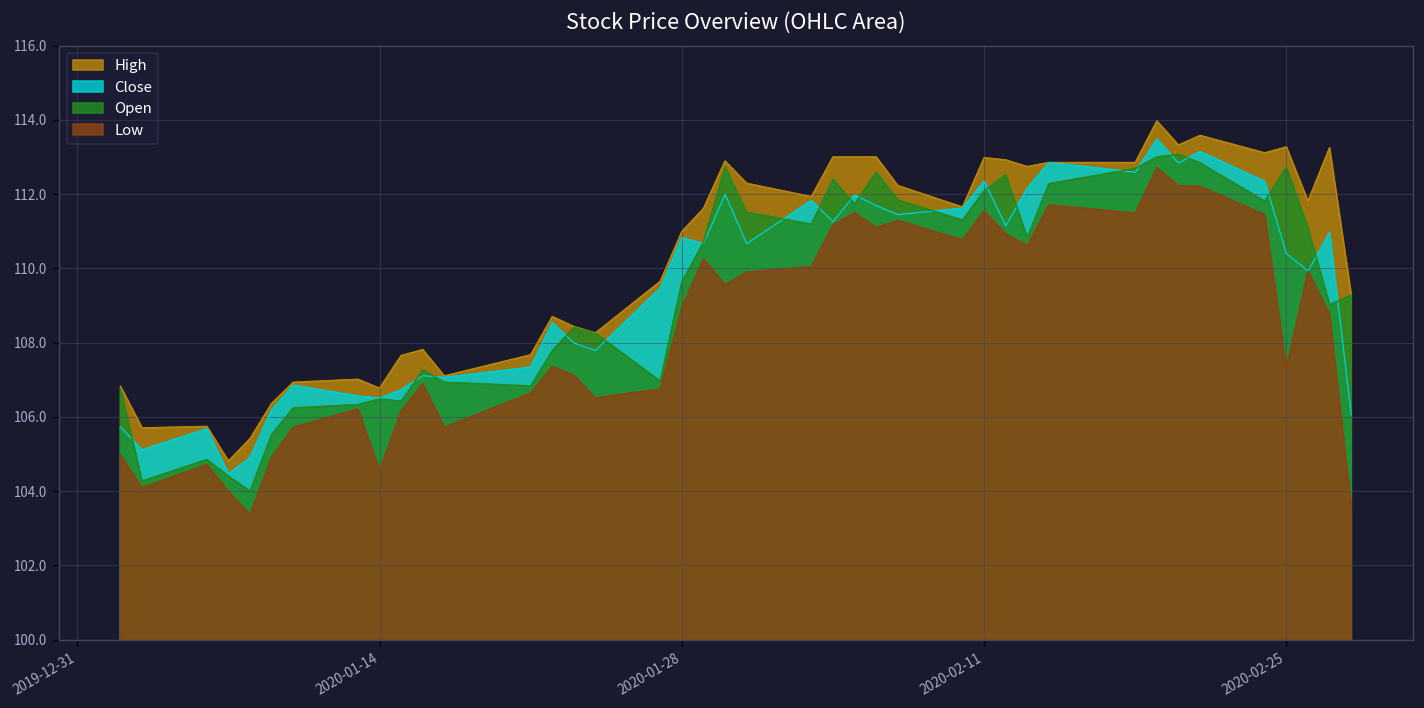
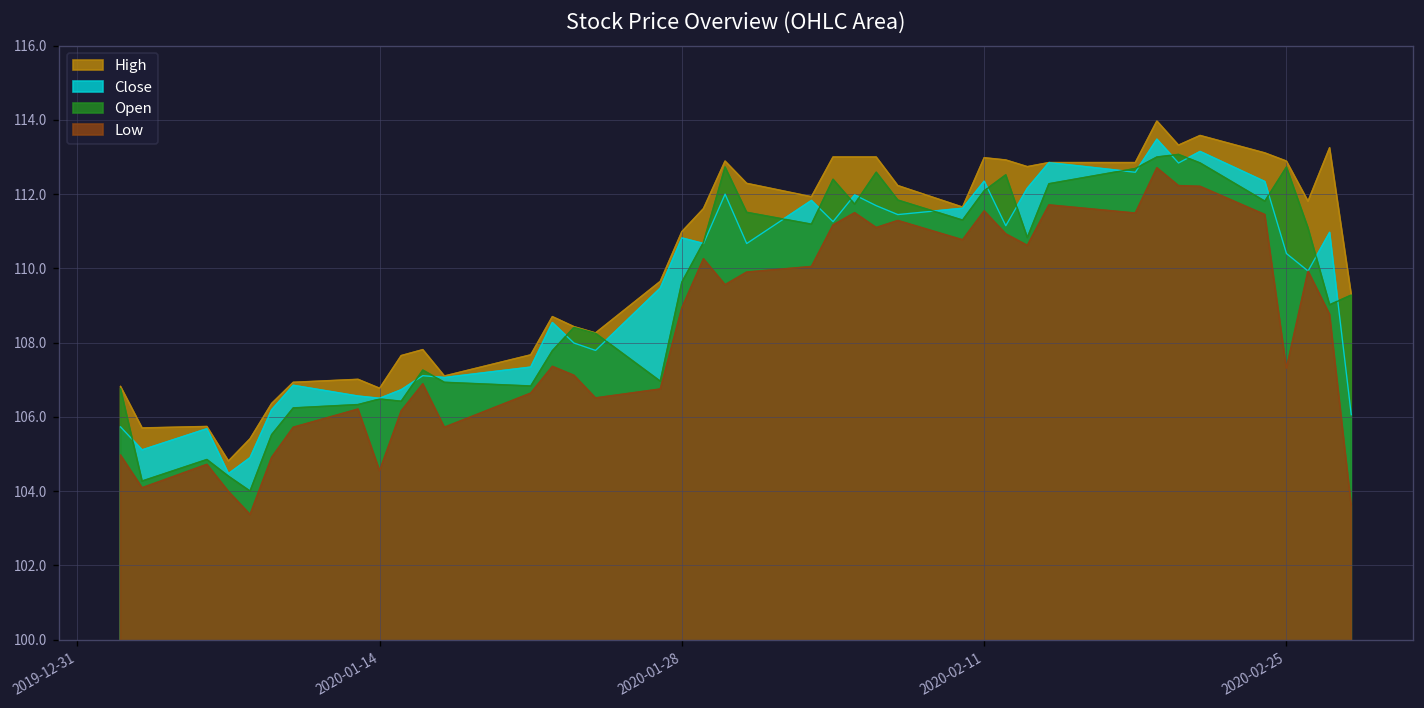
High, 2020-02-25: 113.3 -> 112.9
